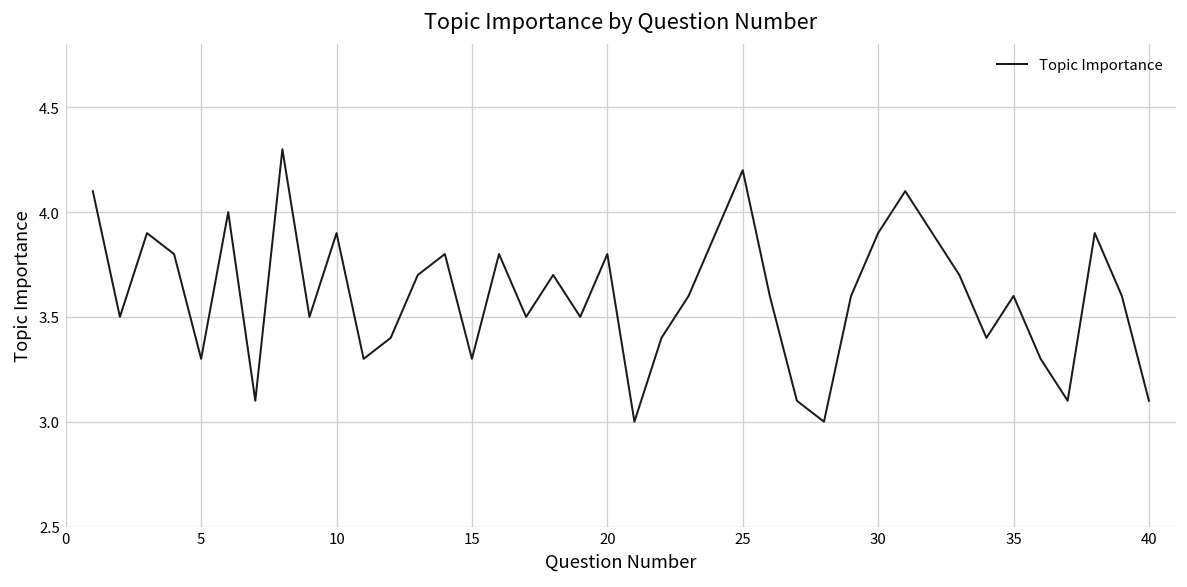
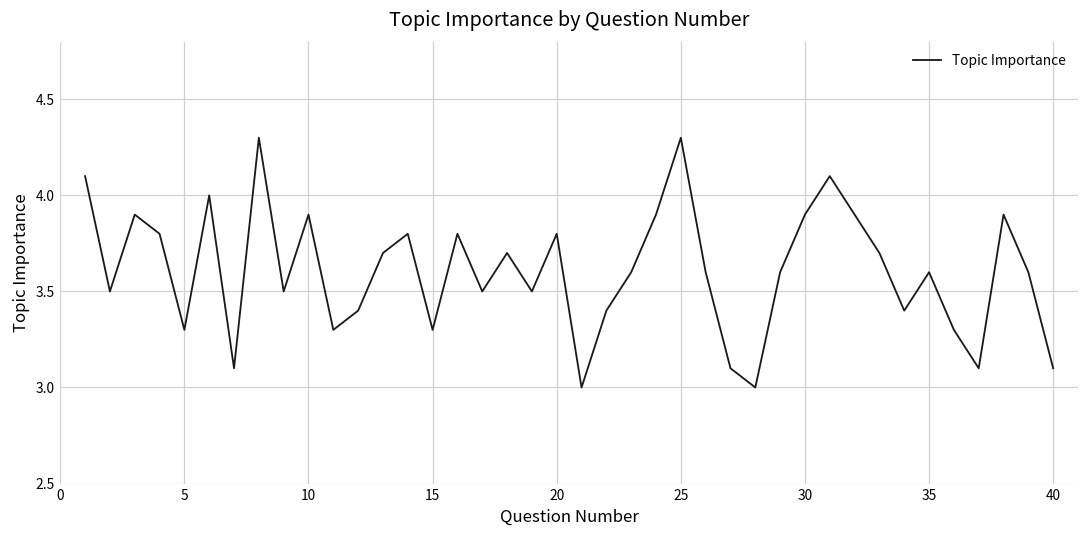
25: 4.2 -> 4.3
